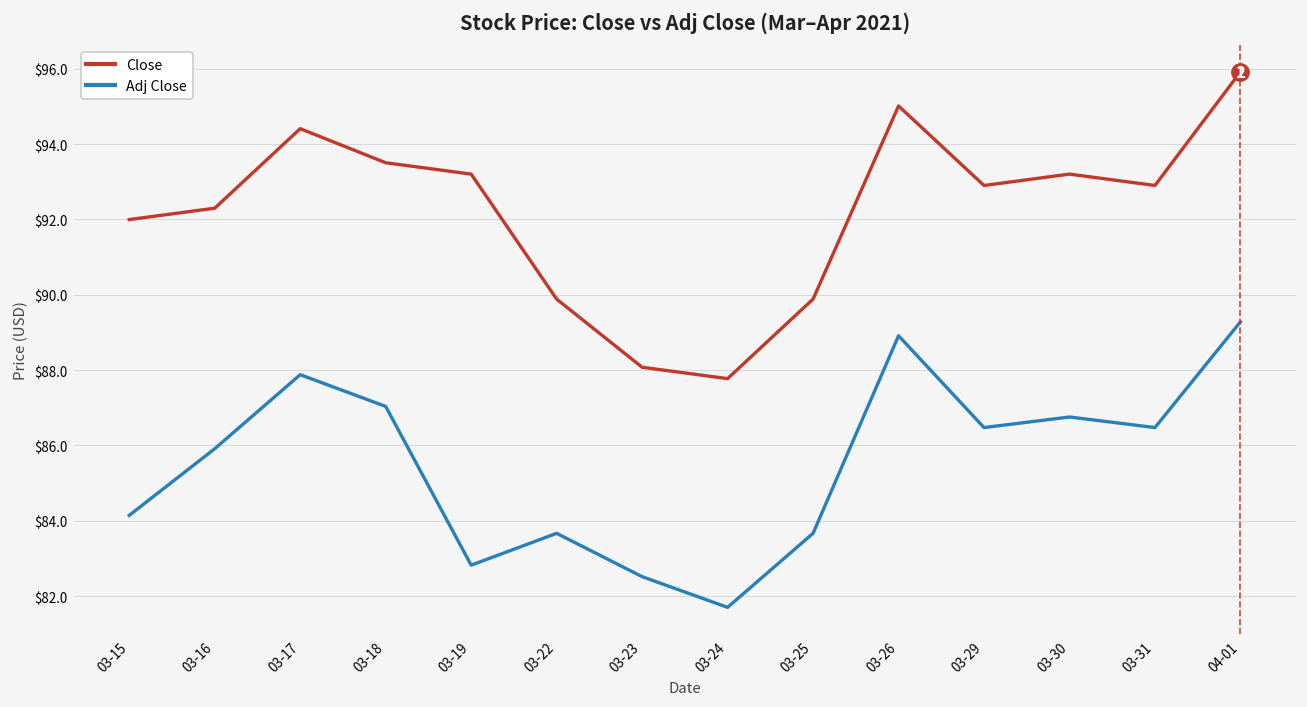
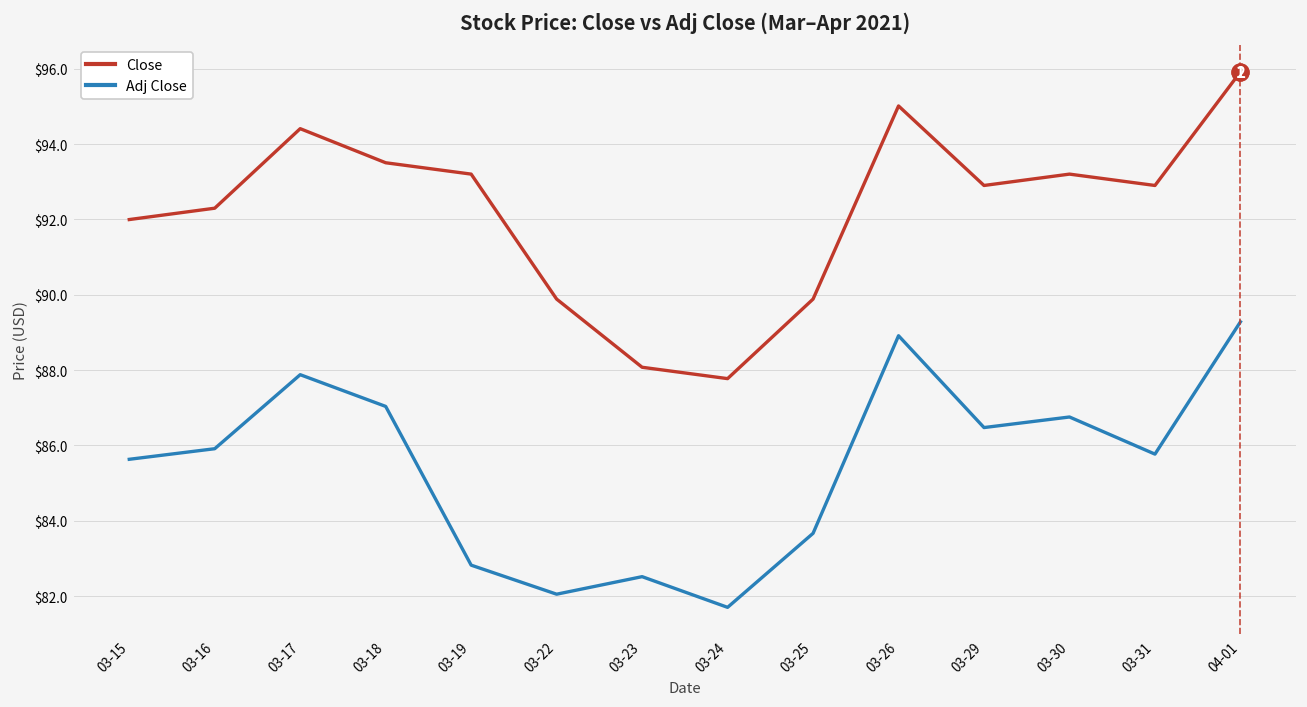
Adj Close, 03-15: $84.1 -> $85.6
Adj Close, 03-22: $83.7 -> $82.0
Adj Close, 03-31: $86.5 -> $85.8
